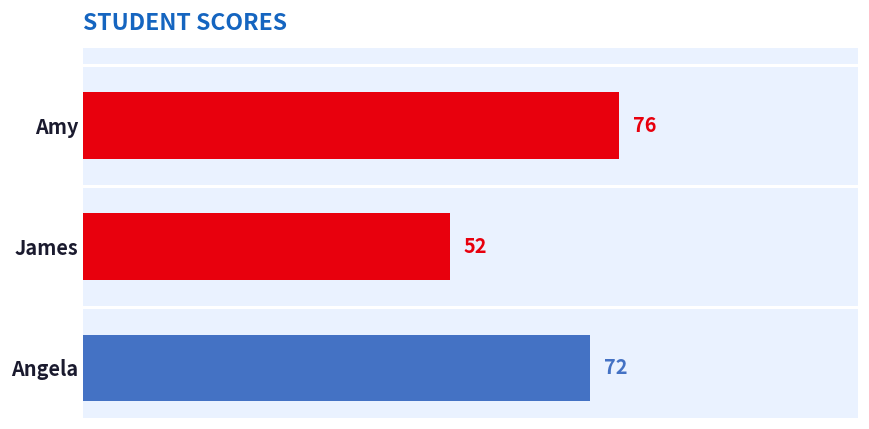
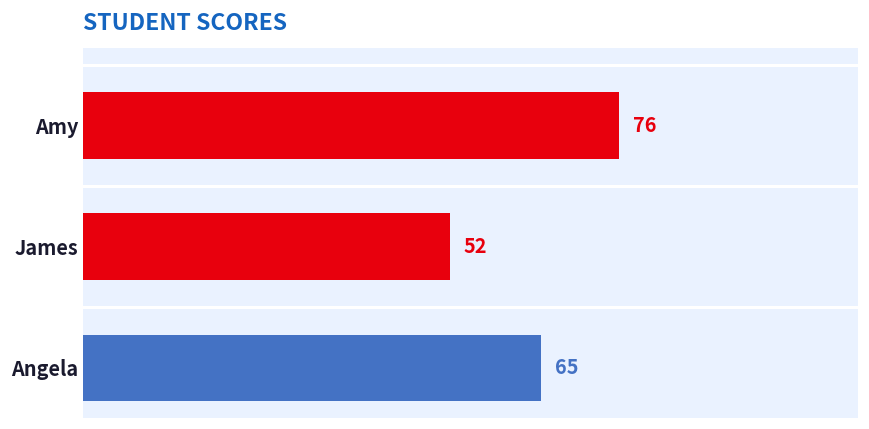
Angela: 72 -> 65
